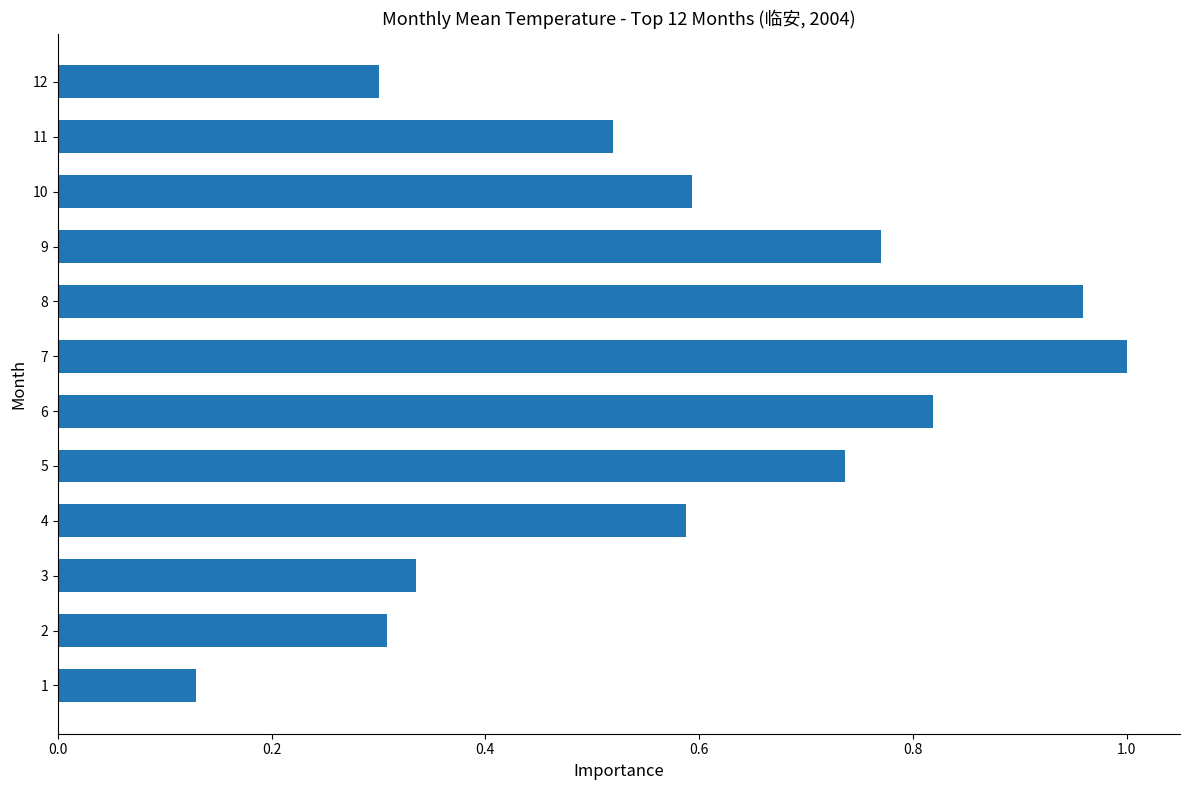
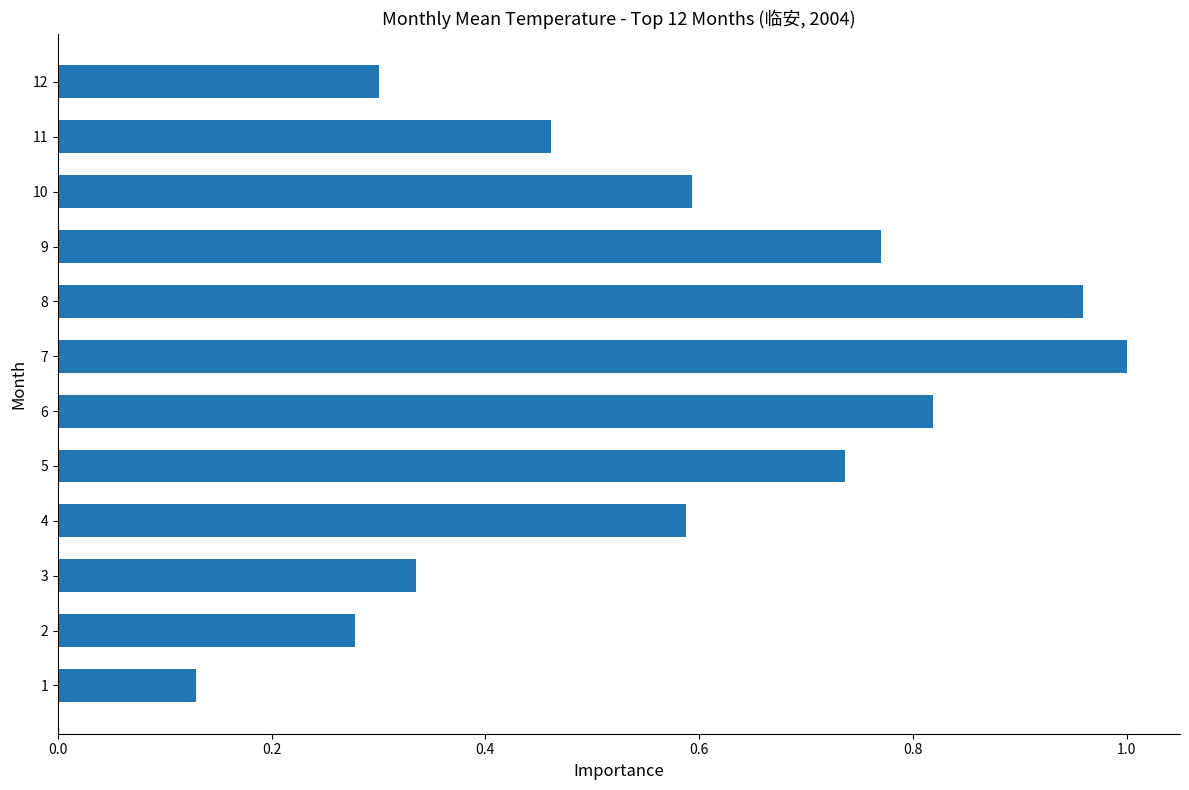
11: 0.520 -> 0.461
2: 0.308 -> 0.278
